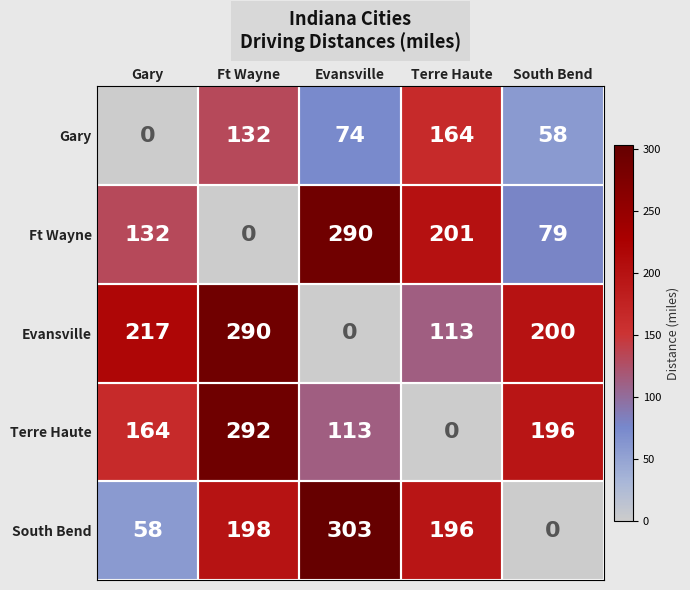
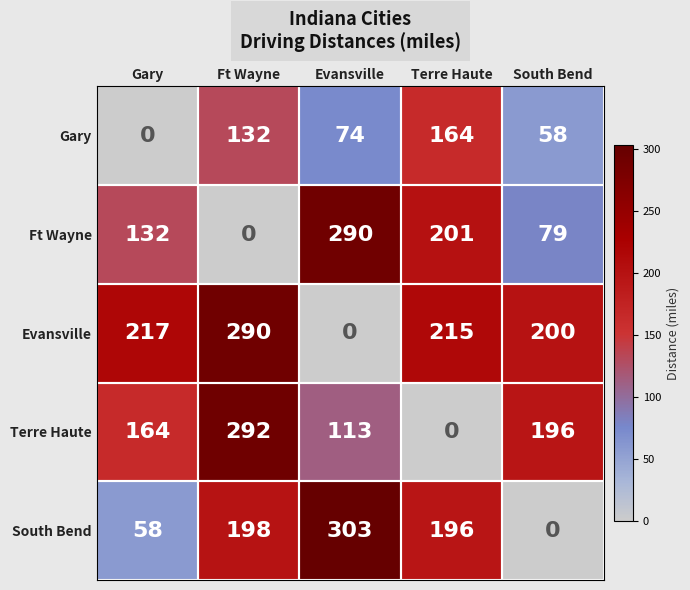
Evansville, Terre Haute: 113 -> 215
